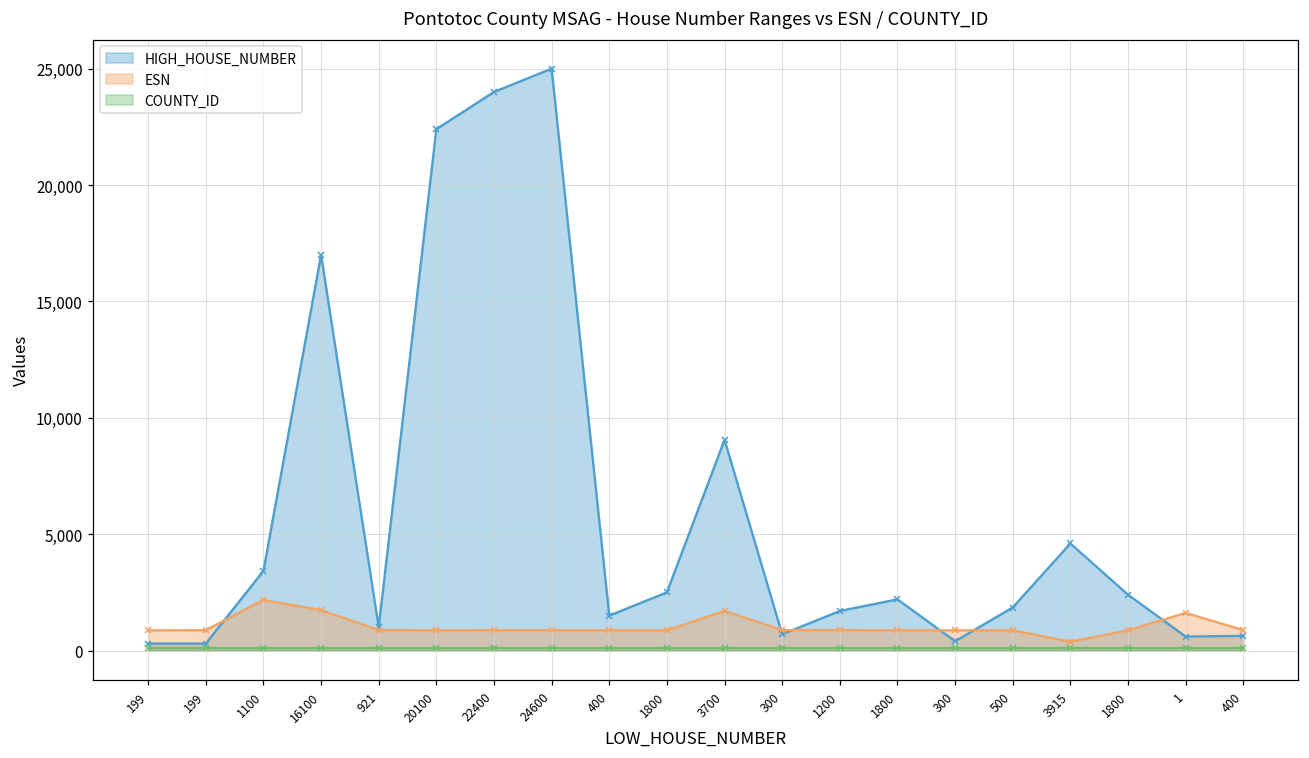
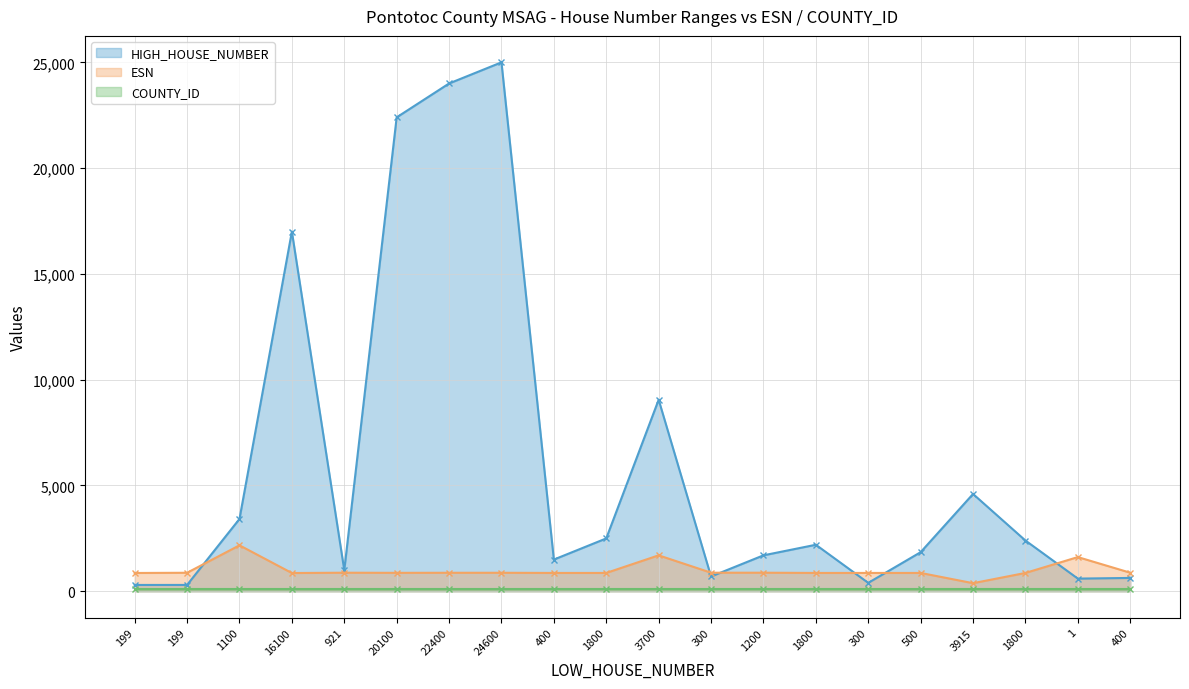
ESN, 16100: 1,700 -> 900
